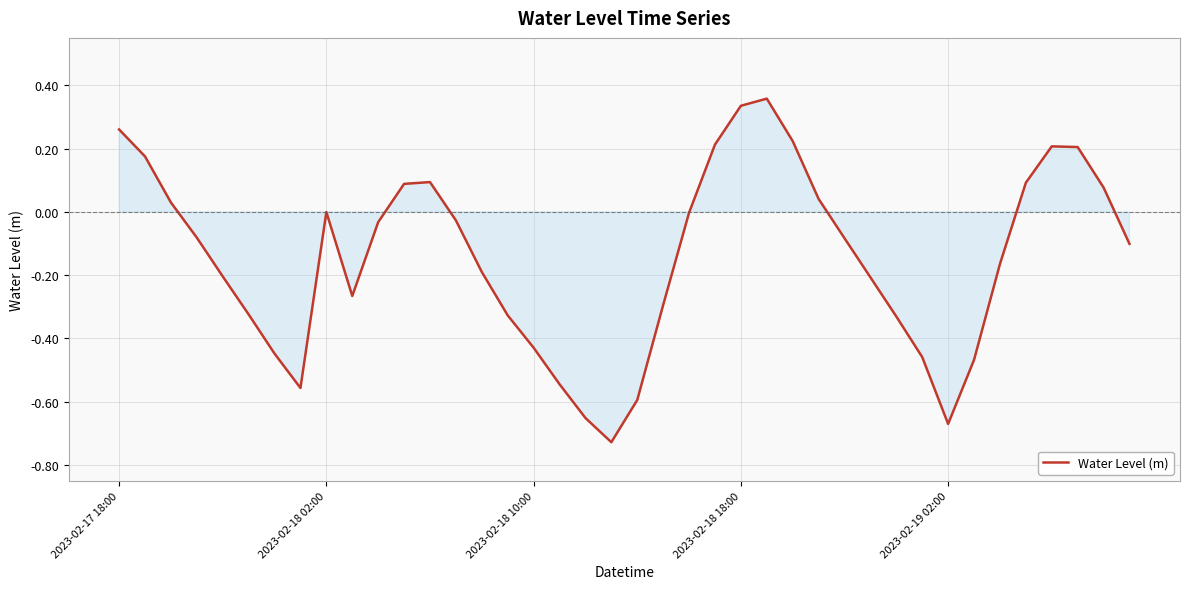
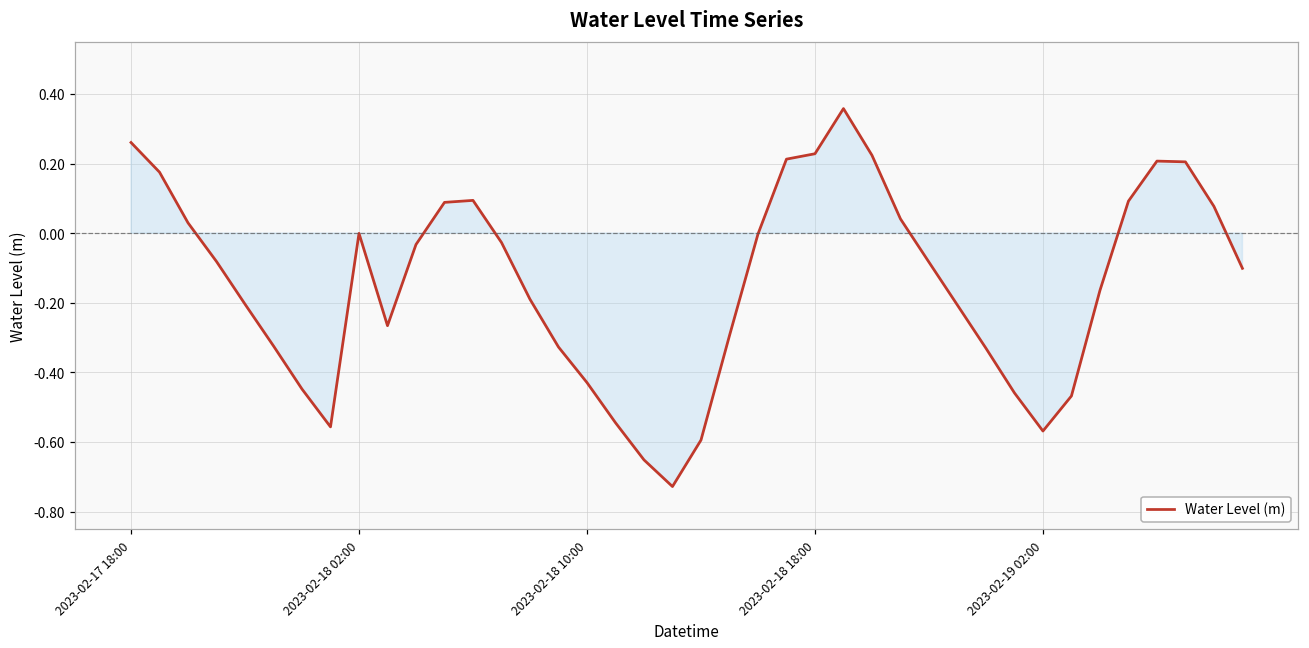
2023-02-18 18:00: 0.34 -> 0.23
2023-02-19 02:00: -0.67 -> -0.57
